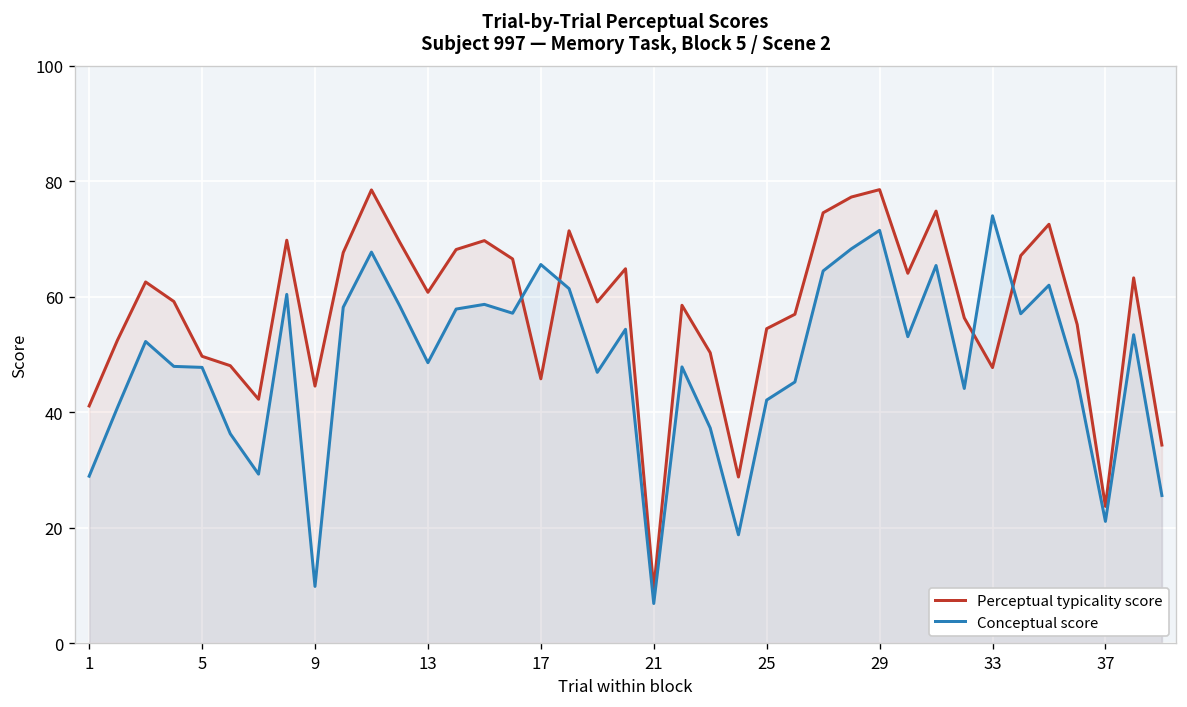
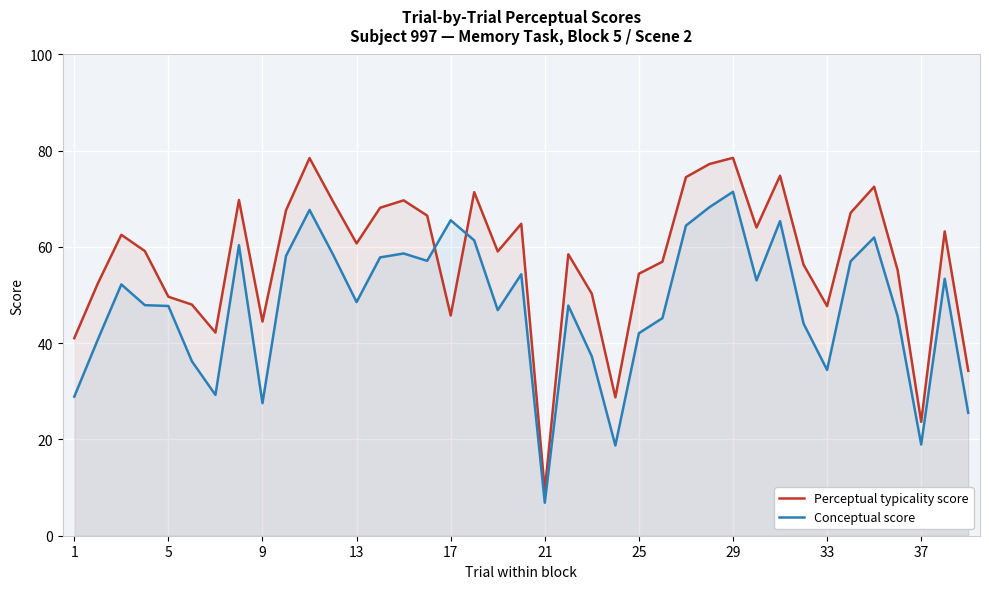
Conceptual score, 9: 10 -> 28
Conceptual score, 33: 74 -> 34
Conceptual score, 37: 21 -> 19
